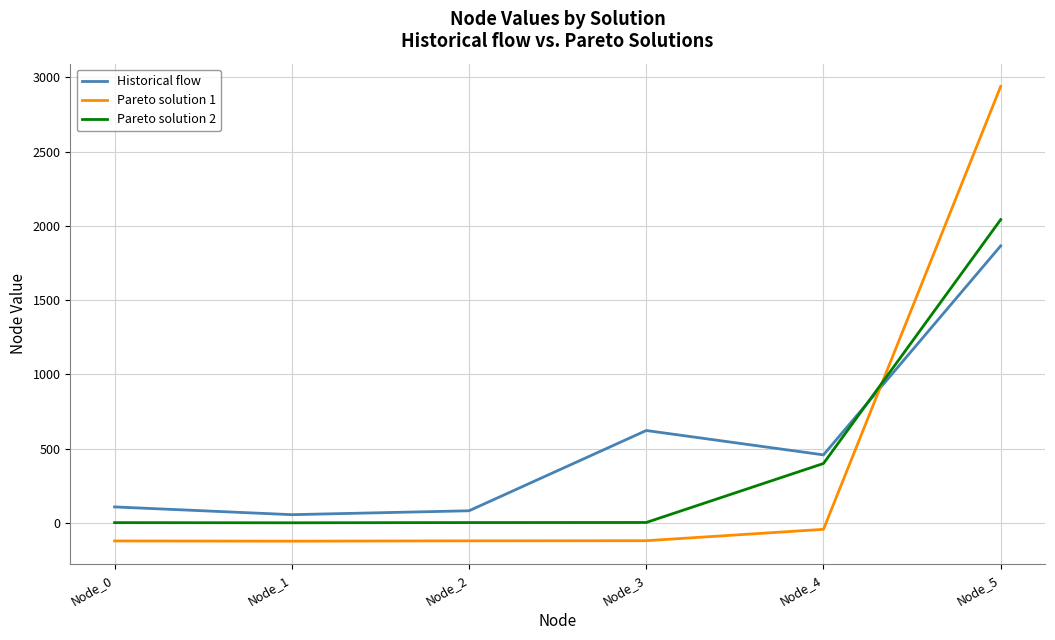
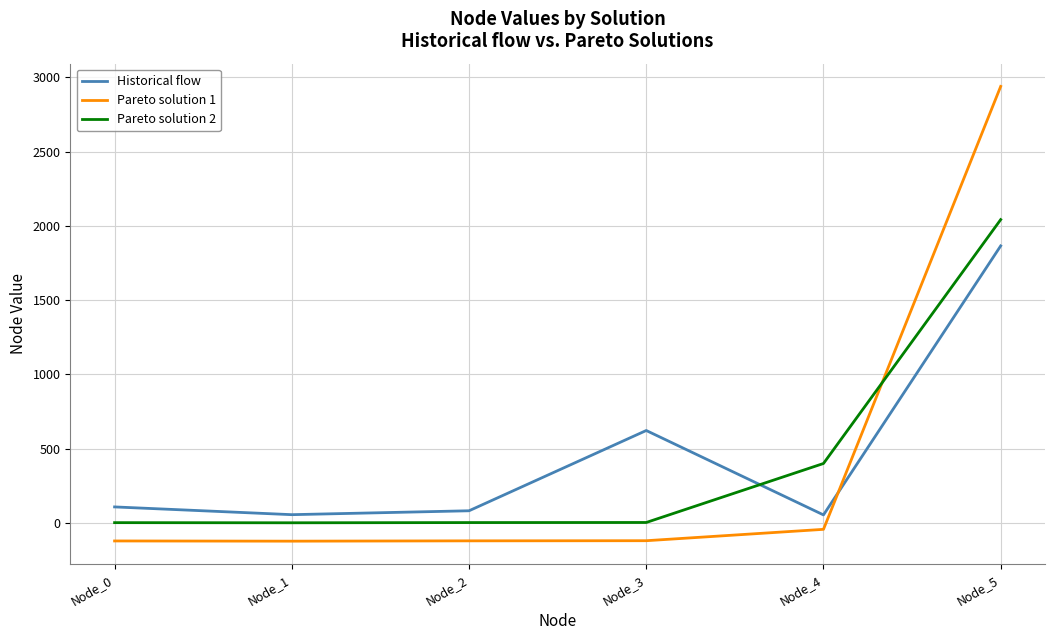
Historical flow, Node_4: 460 -> 50
